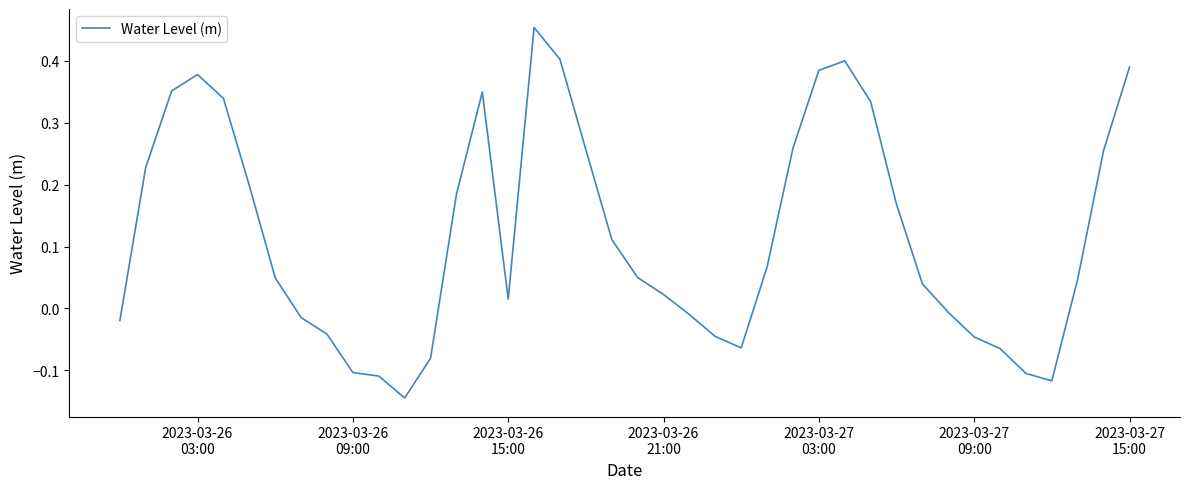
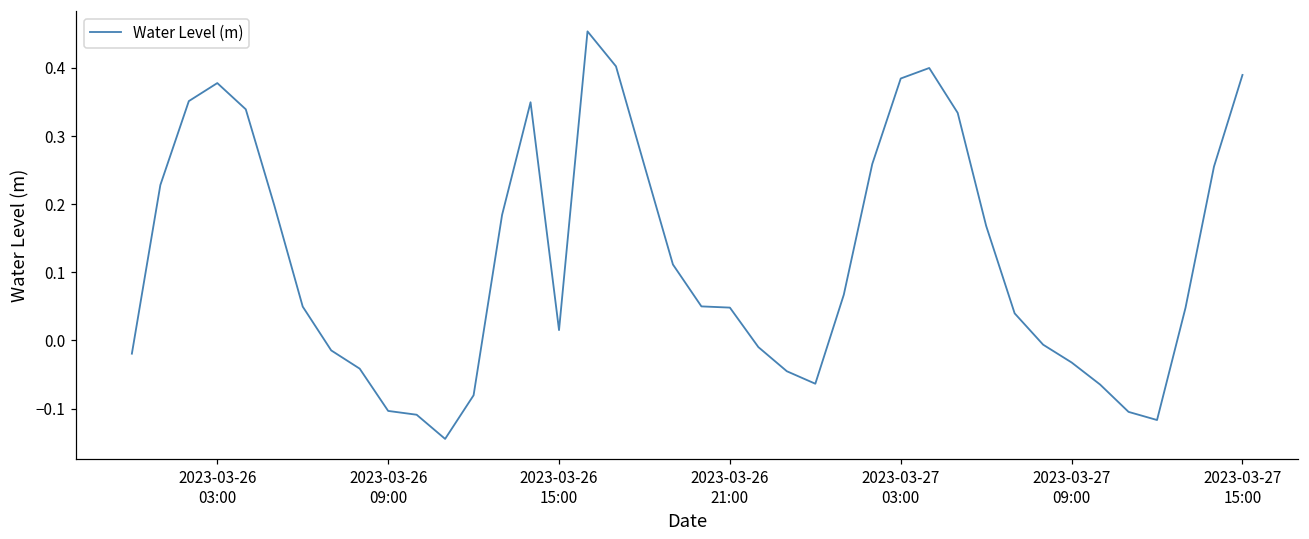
2023-03-26 21:00: 0.02 -> 0.05
2023-03-27 09:00: -0.05 -> -0.03
